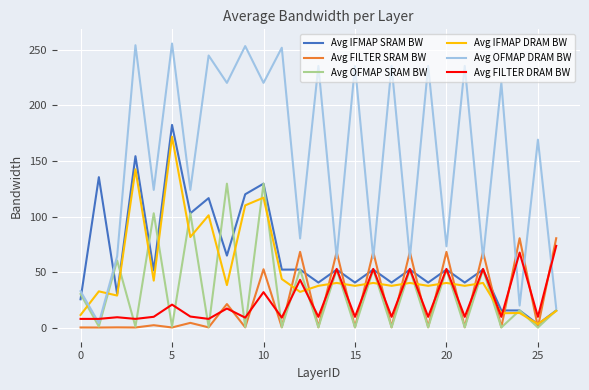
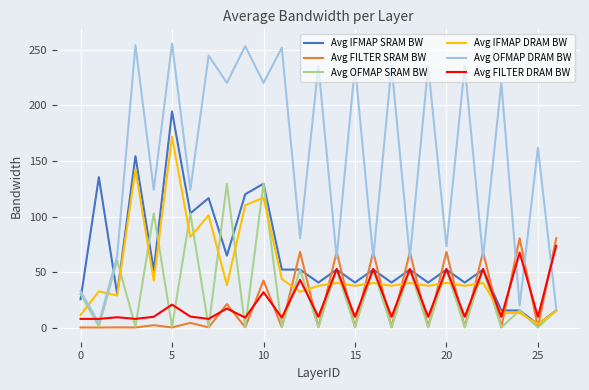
Avg IFMAP SRAM BW, 5: 182 -> 195
Avg FILTER SRAM BW, 10: 52 -> 42
Avg OFMAP DRAM BW, 25: 169 -> 162
